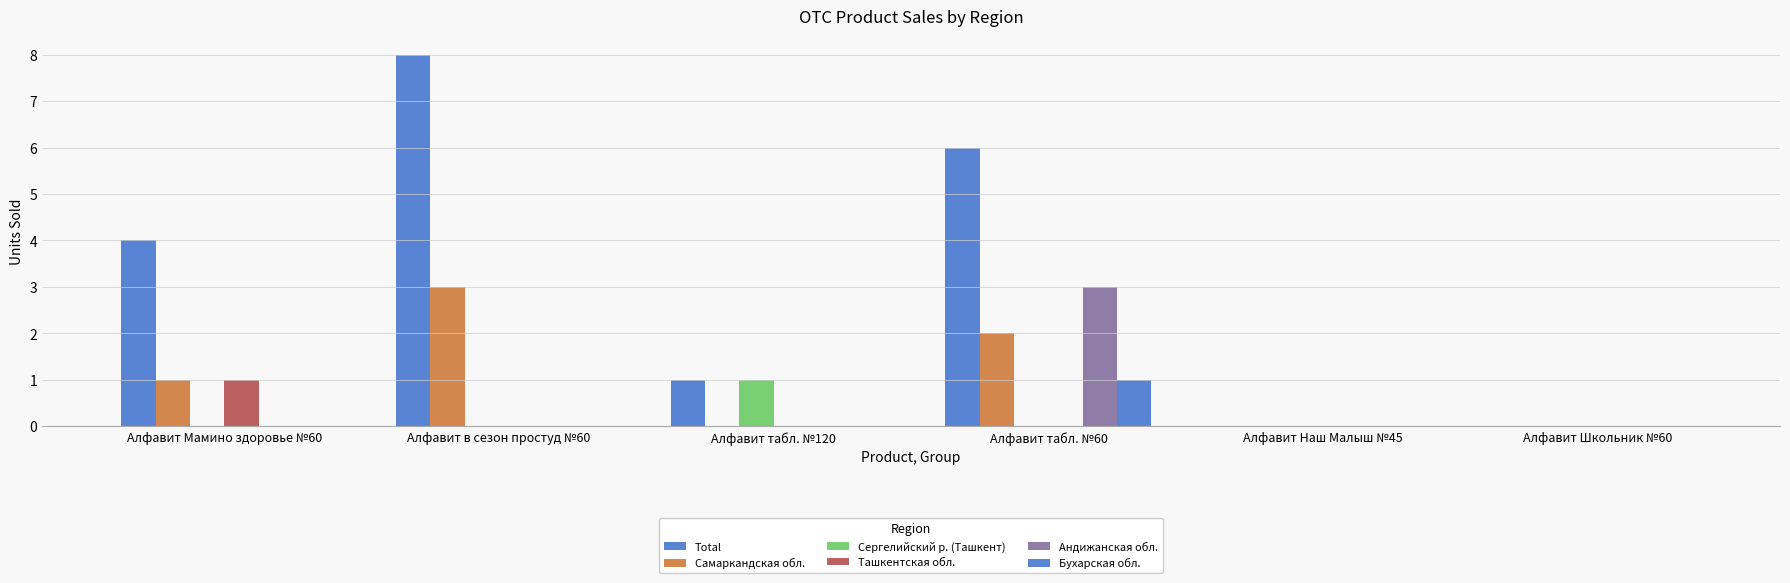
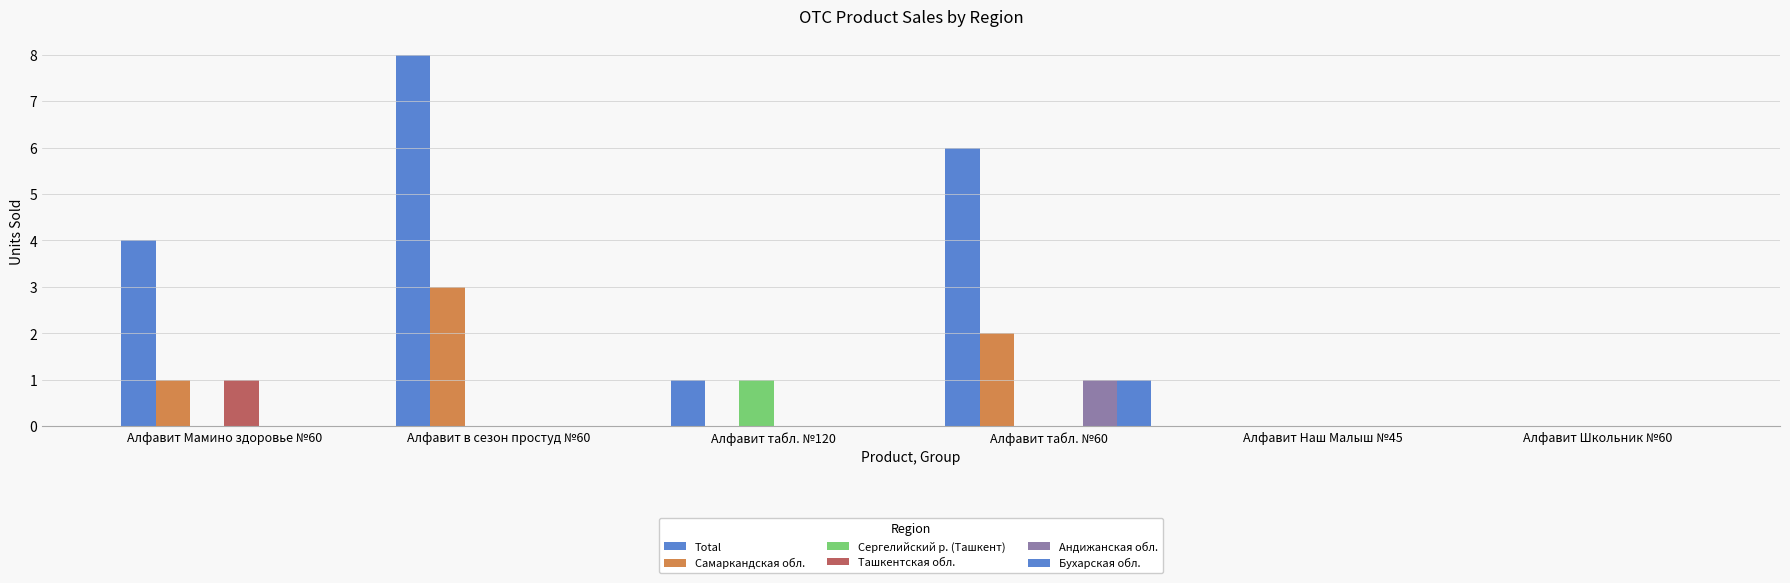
Андижанская обл., Алфавит табл. №60: 3 -> 1
